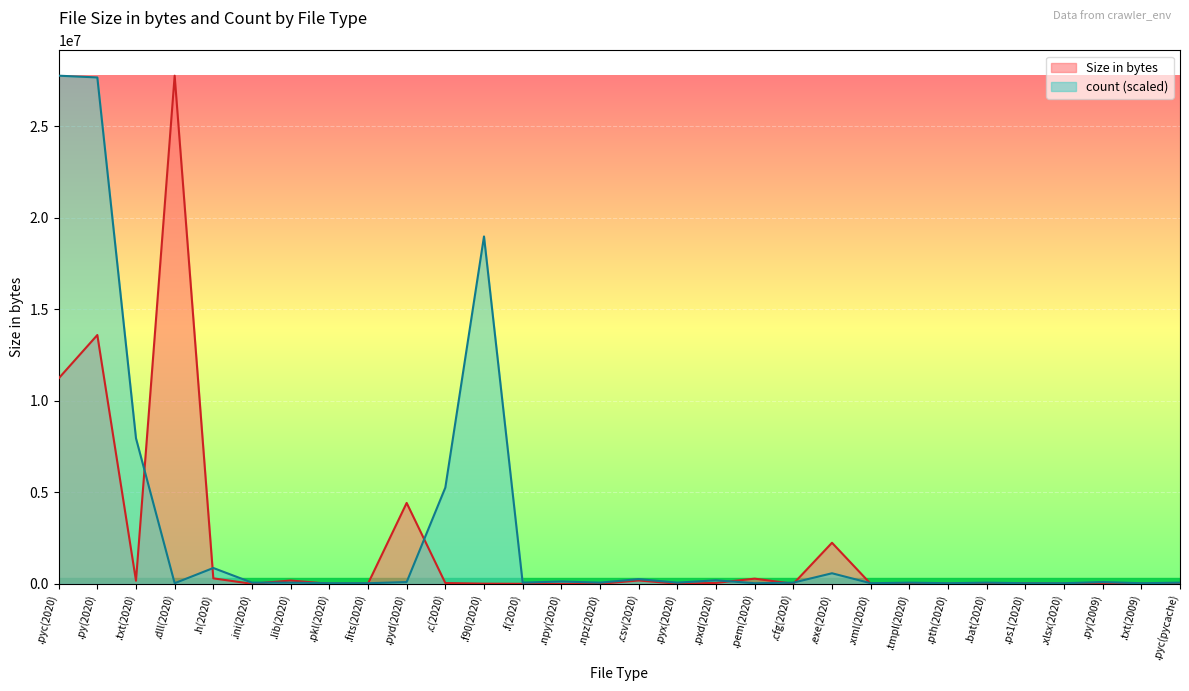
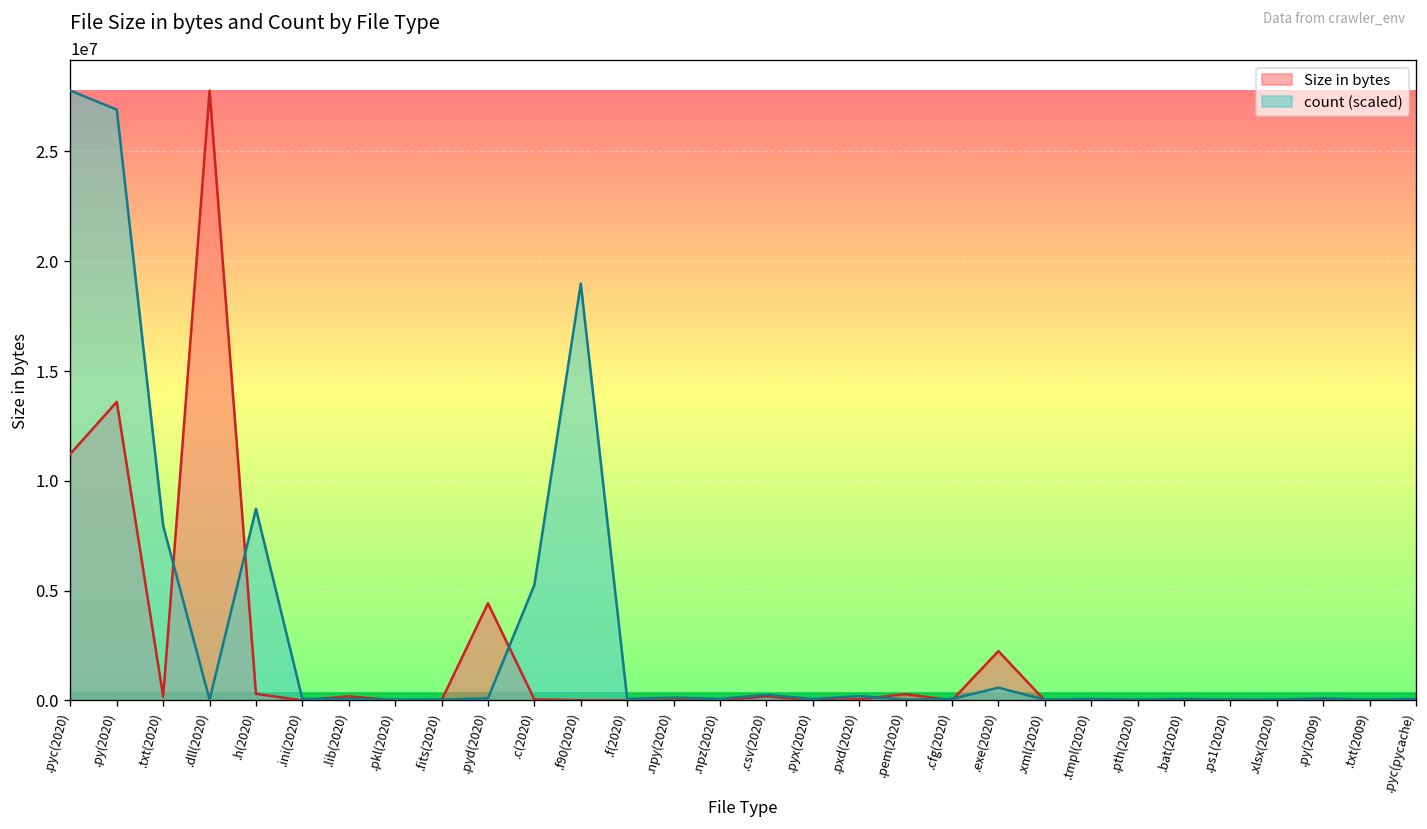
count (scaled), .py(2020): 27700000 -> 26900000
count (scaled), .h(2020): 900000 -> 8700000
